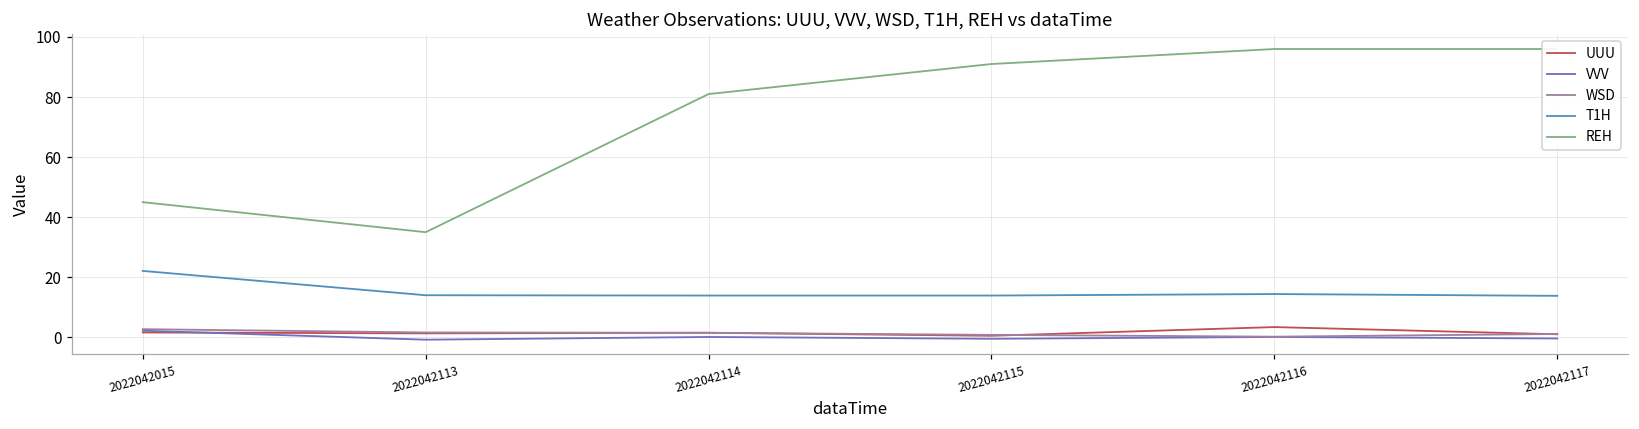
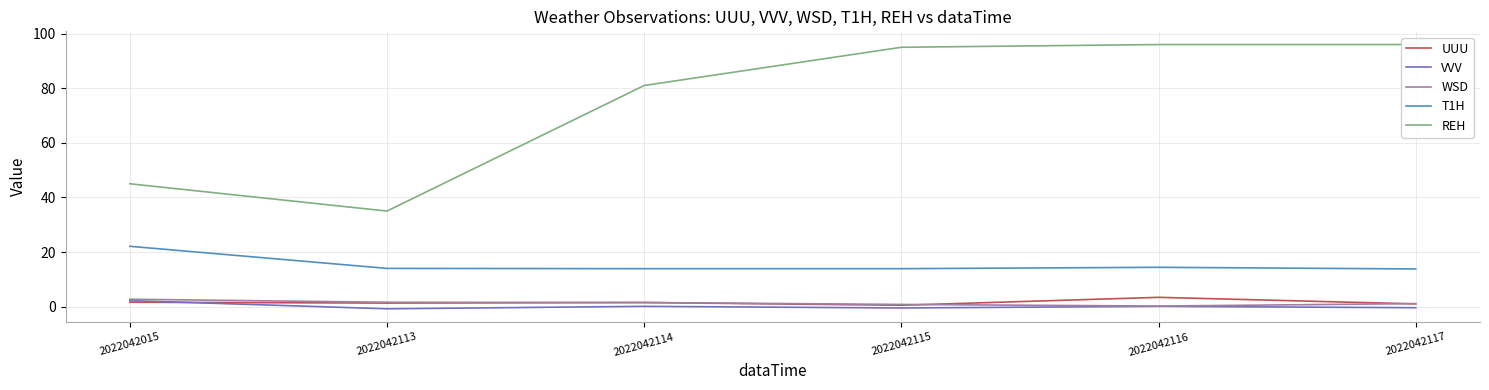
REH, 2022042115: 91 -> 95
